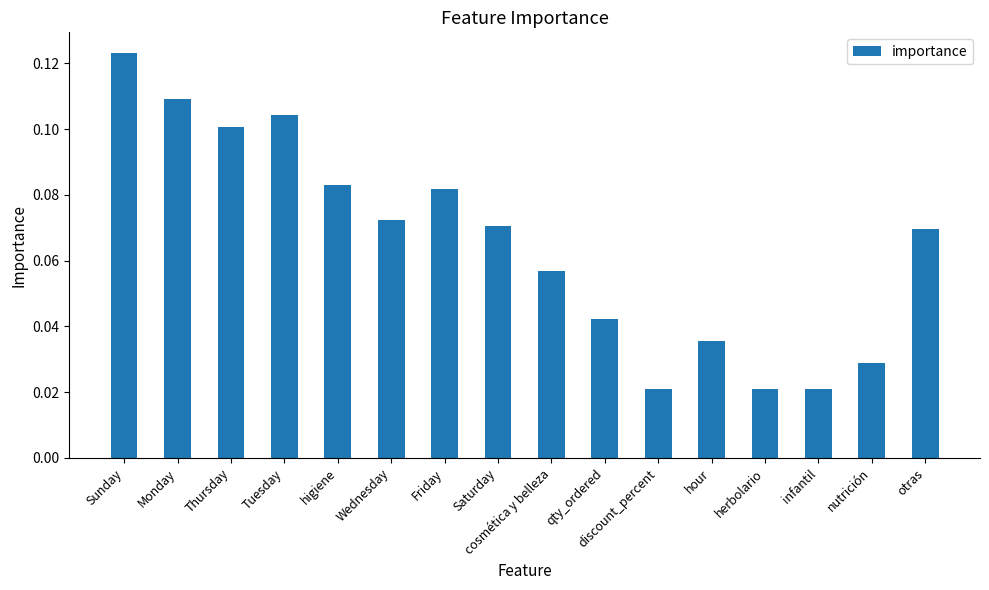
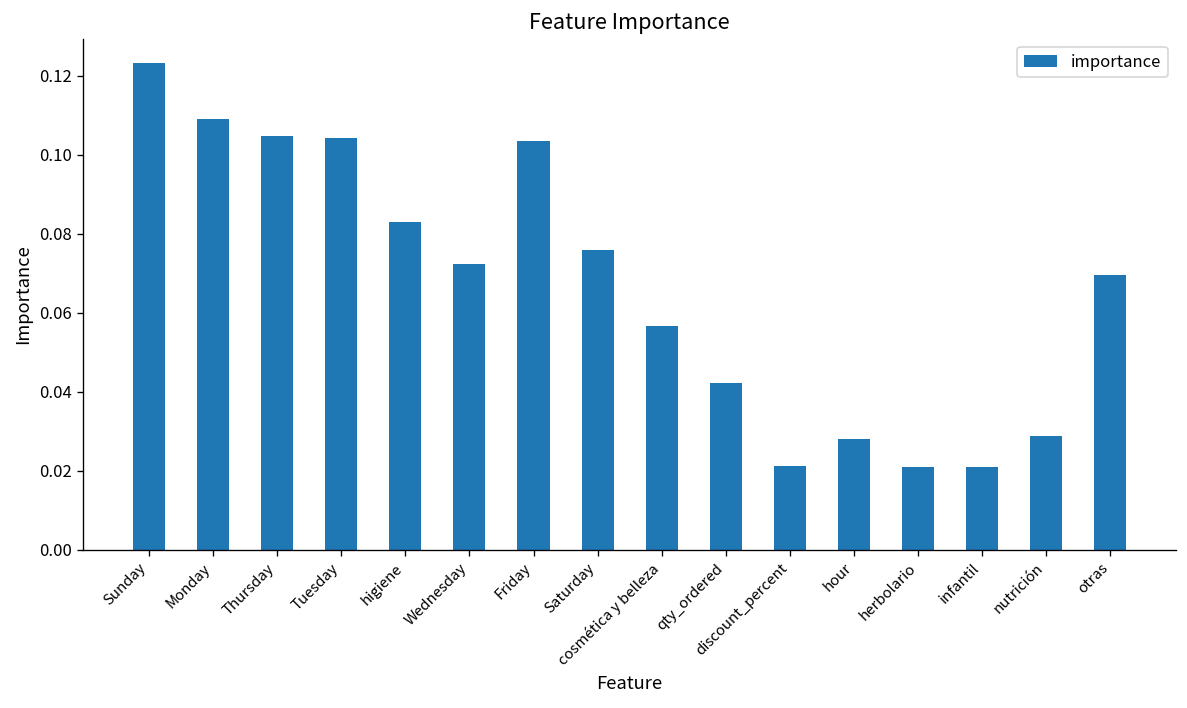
Thursday: 0.101 -> 0.105
Friday: 0.082 -> 0.103
Saturday: 0.070 -> 0.076
hour: 0.035 -> 0.028
